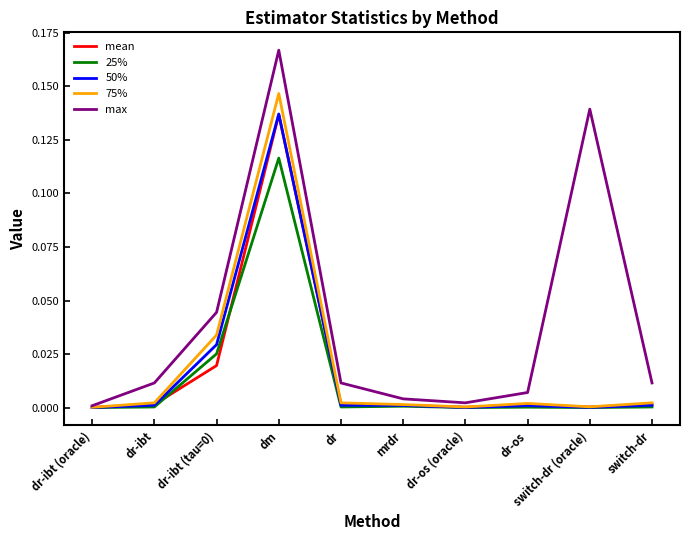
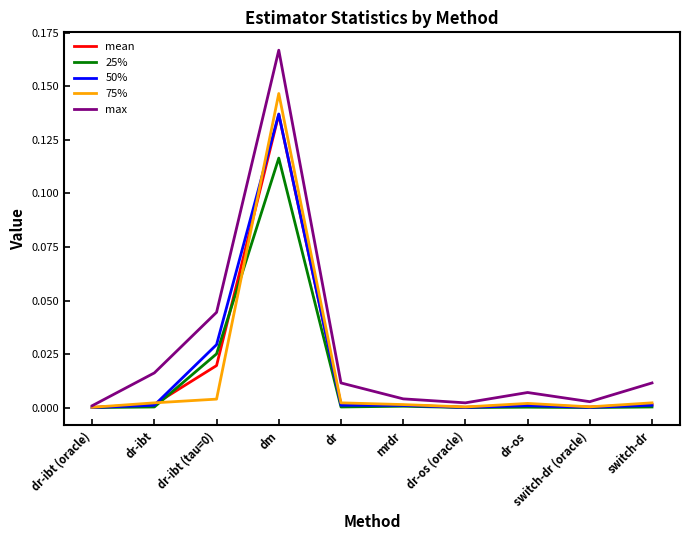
max, dr-ibt: 0.012 -> 0.016
75%, dr-ibt (tau=0): 0.034 -> 0.004
max, switch-dr (oracle): 0.139 -> 0.003
